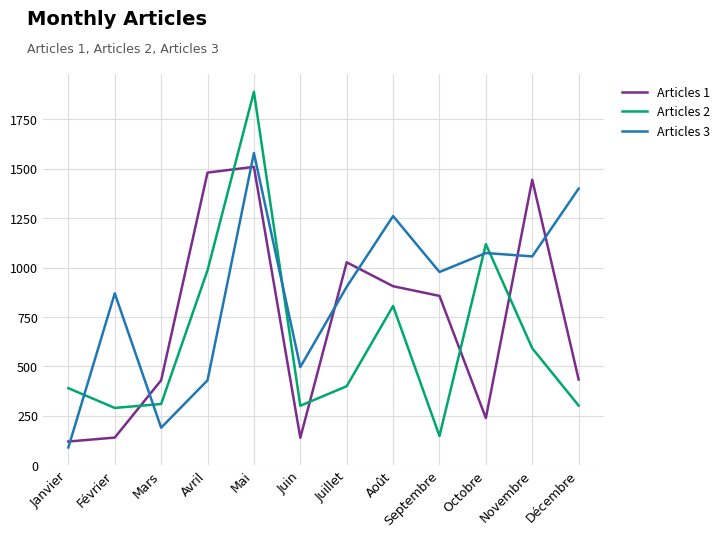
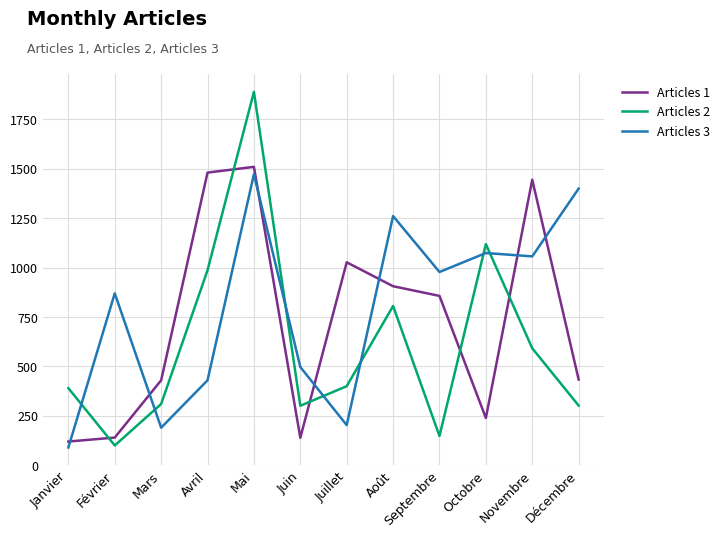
Articles 2, Février: 290 -> 100
Articles 3, Mai: 1580 -> 1470
Articles 3, Juillet: 900 -> 200
